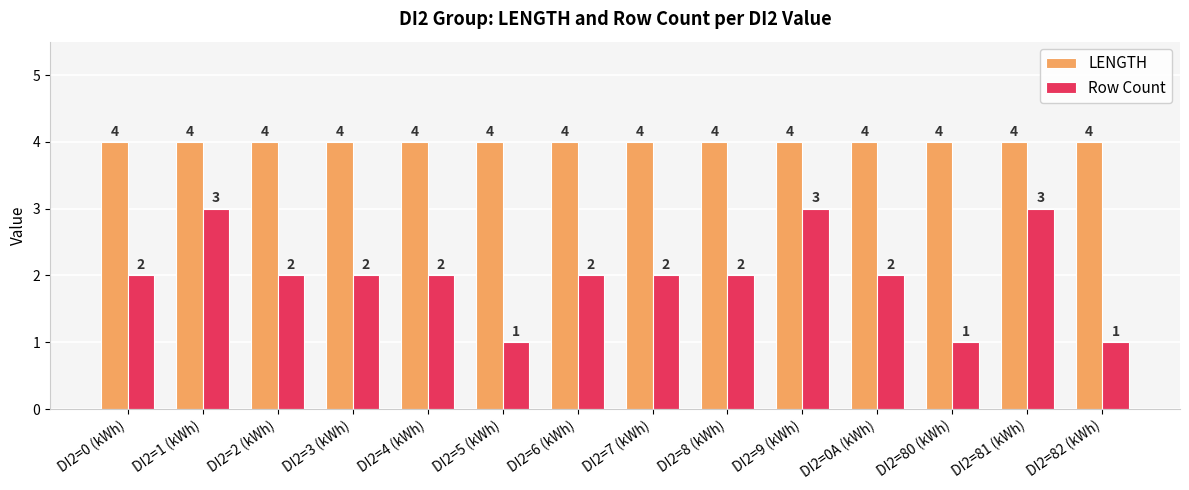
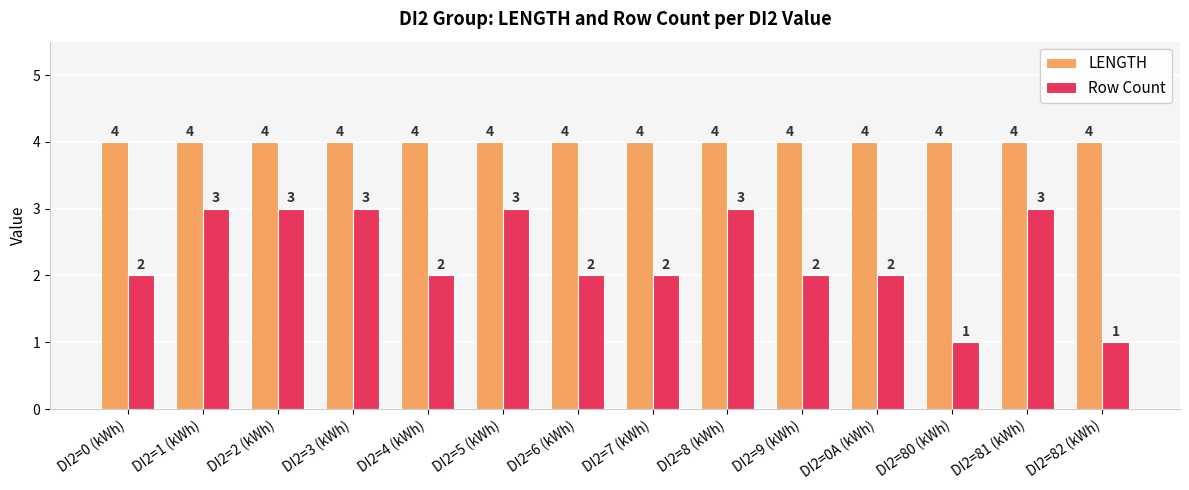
Row Count, DI2=2 (kWh): 2 -> 3
Row Count, DI2=3 (kWh): 2 -> 3
Row Count, DI2=5 (kWh): 1 -> 3
Row Count, DI2=8 (kWh): 2 -> 3
Row Count, DI2=9 (kWh): 3 -> 2
